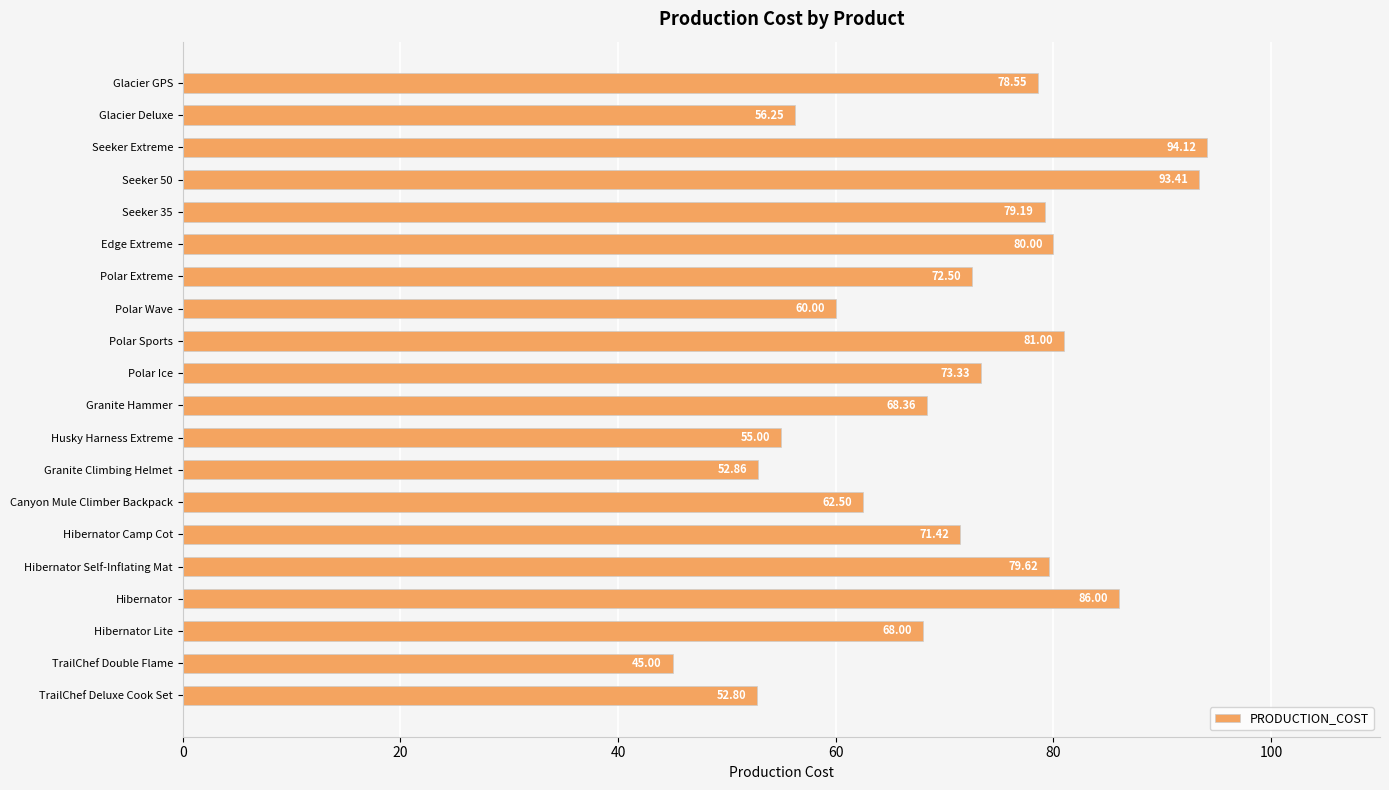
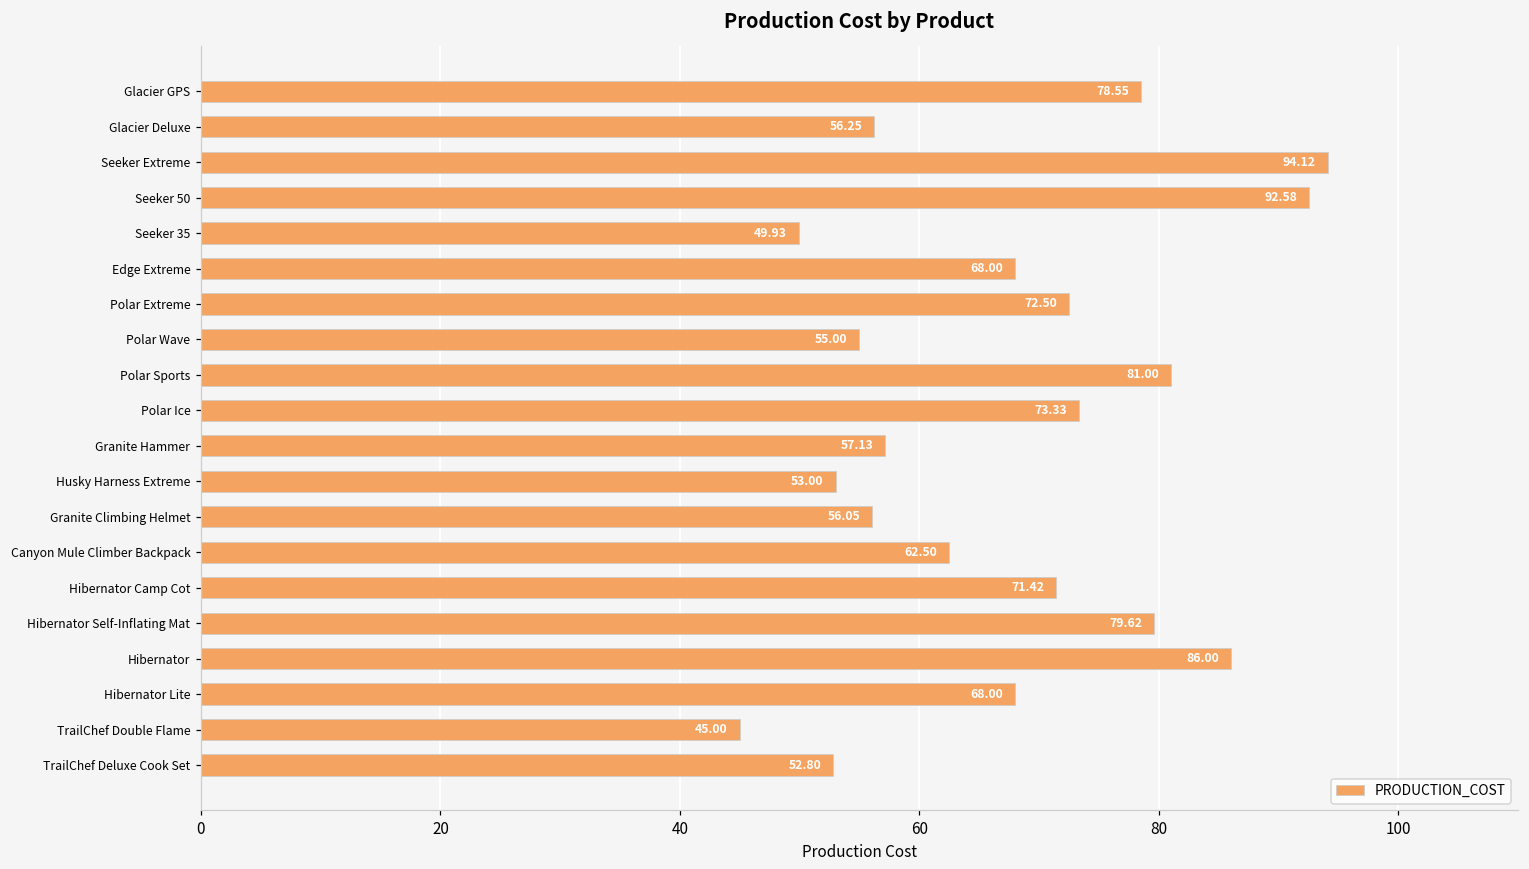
Seeker 50: 93.41 -> 92.58
Seeker 35: 79.19 -> 49.93
Edge Extreme: 80.00 -> 68.00
Polar Wave: 60.00 -> 55.00
Granite Hammer: 68.36 -> 57.13
Husky Harness Extreme: 55.00 -> 53.00
Granite Climbing Helmet: 52.86 -> 56.05
